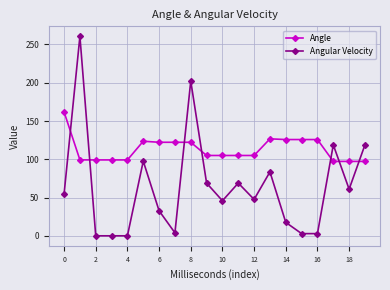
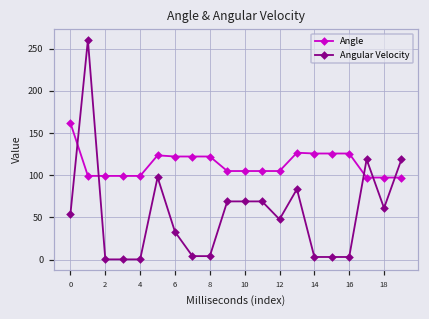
Angular Velocity, 8: 200 -> 0
Angular Velocity, 10: 50 -> 70
Angular Velocity, 14: 20 -> 0
